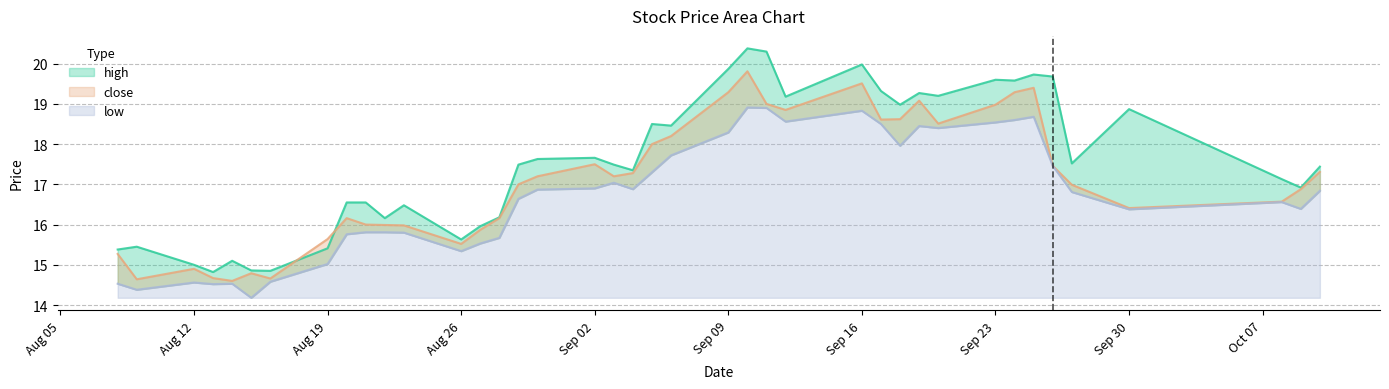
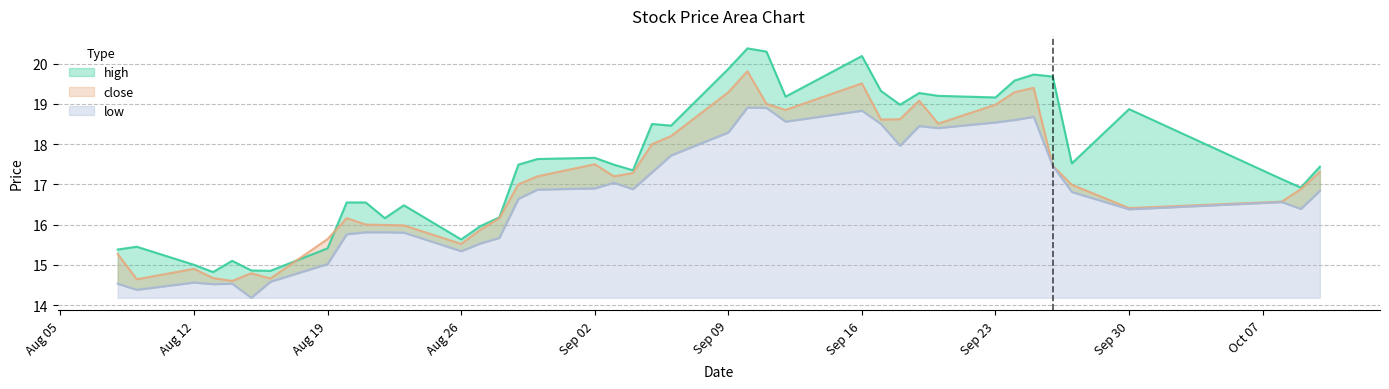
high, Sep 16: 20.0 -> 20.2
high, Sep 23: 19.6 -> 19.2
